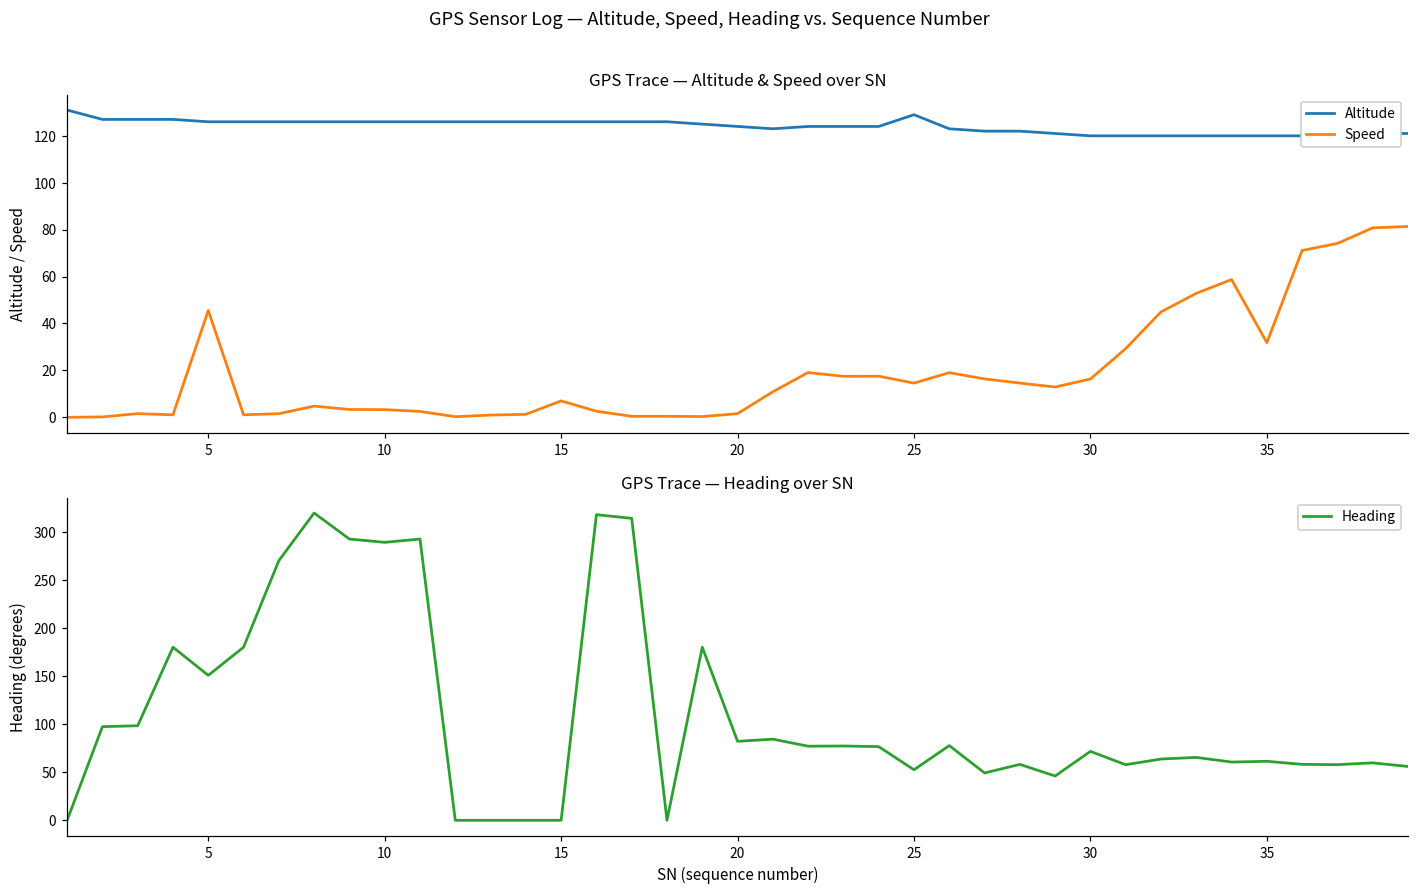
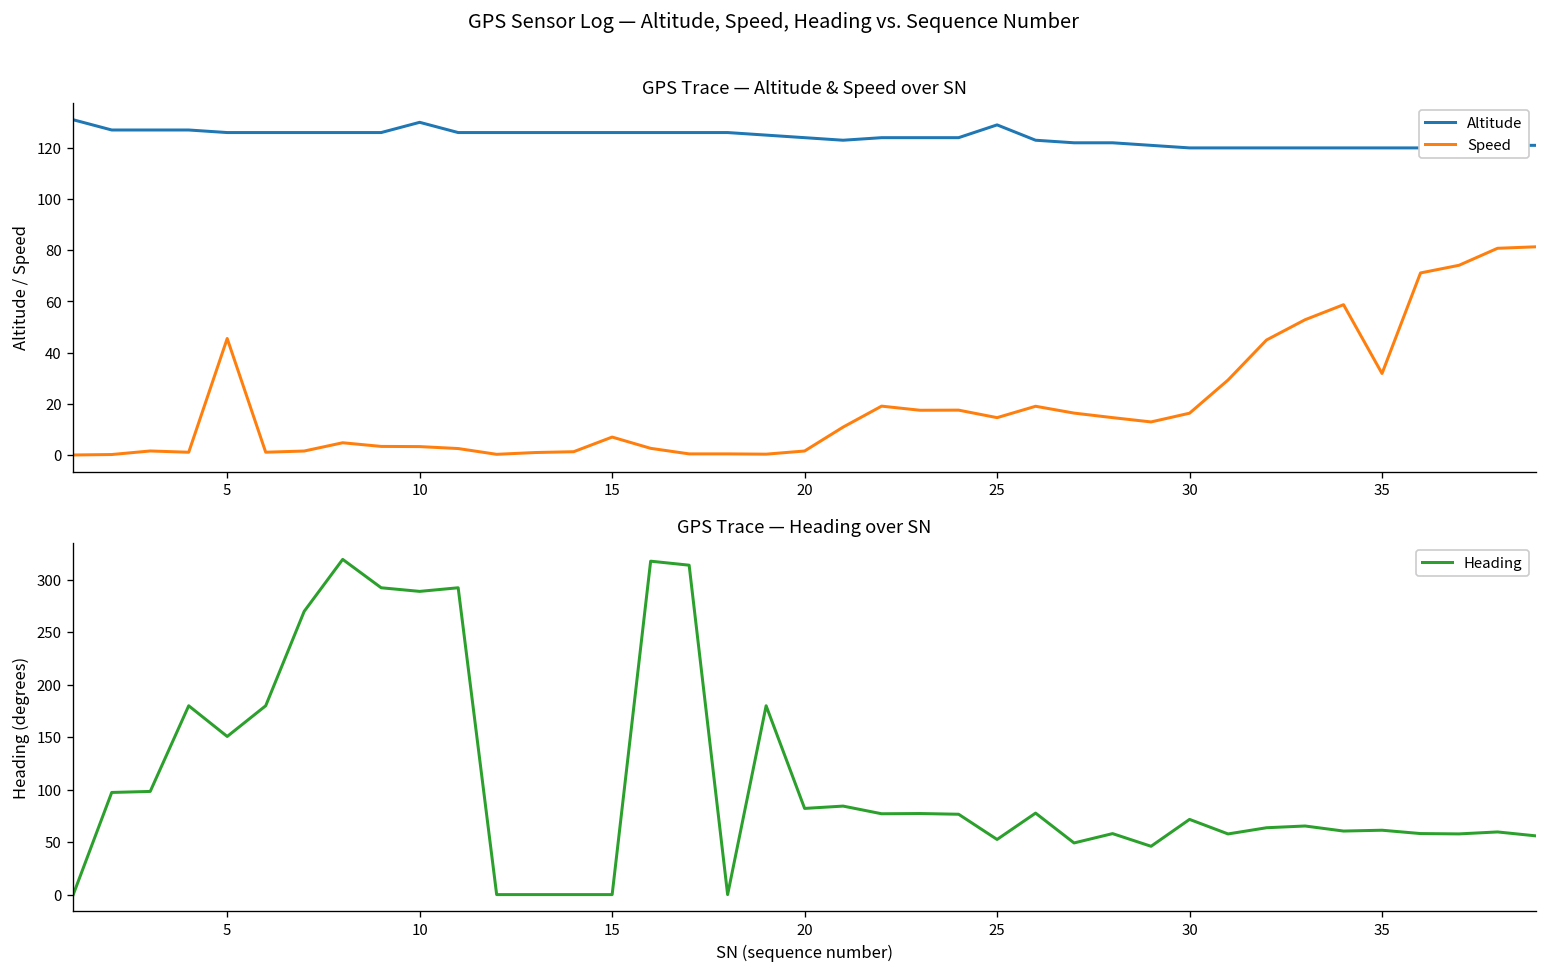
GPS Trace — Altitude & Speed over SN, Altitude, 10: 126 -> 130
